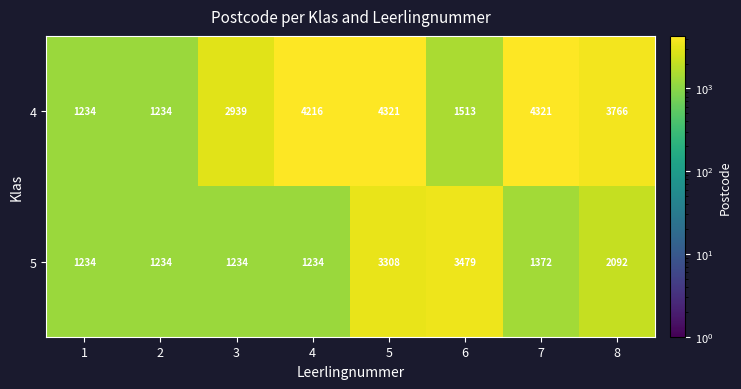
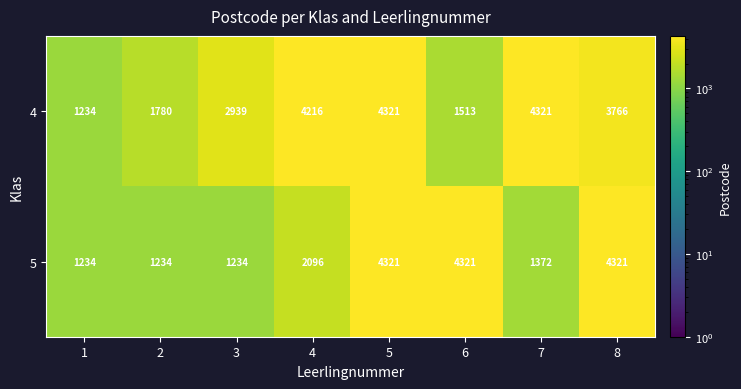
4, 2: 1234 -> 1780
5, 4: 1234 -> 2096
5, 5: 3308 -> 4321
5, 6: 3479 -> 4321
5, 8: 2092 -> 4321
